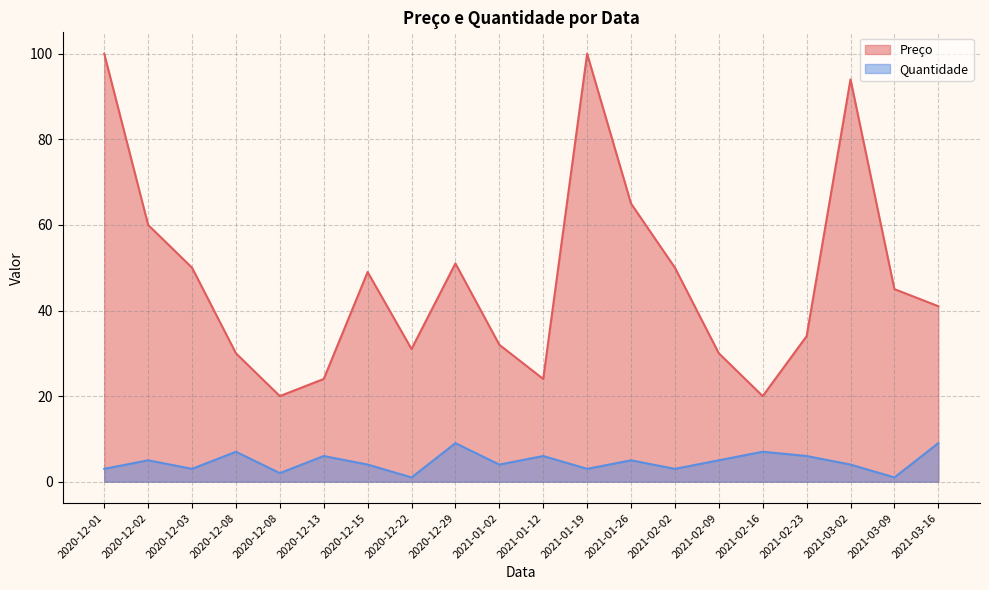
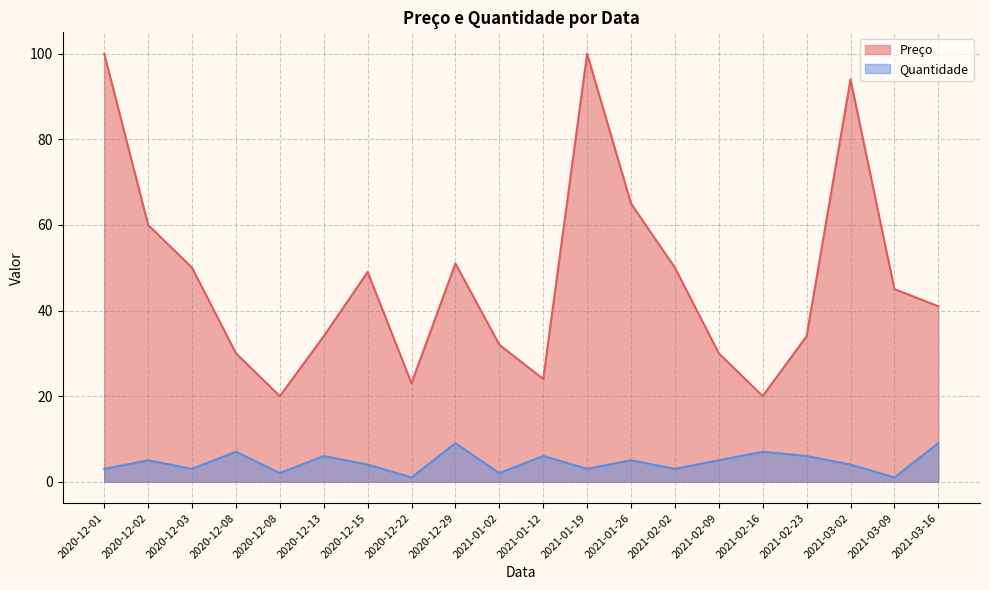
Preço, 2020-12-13: 24 -> 34
Preço, 2020-12-22: 31 -> 23
Quantidade, 2021-01-02: 4 -> 2
